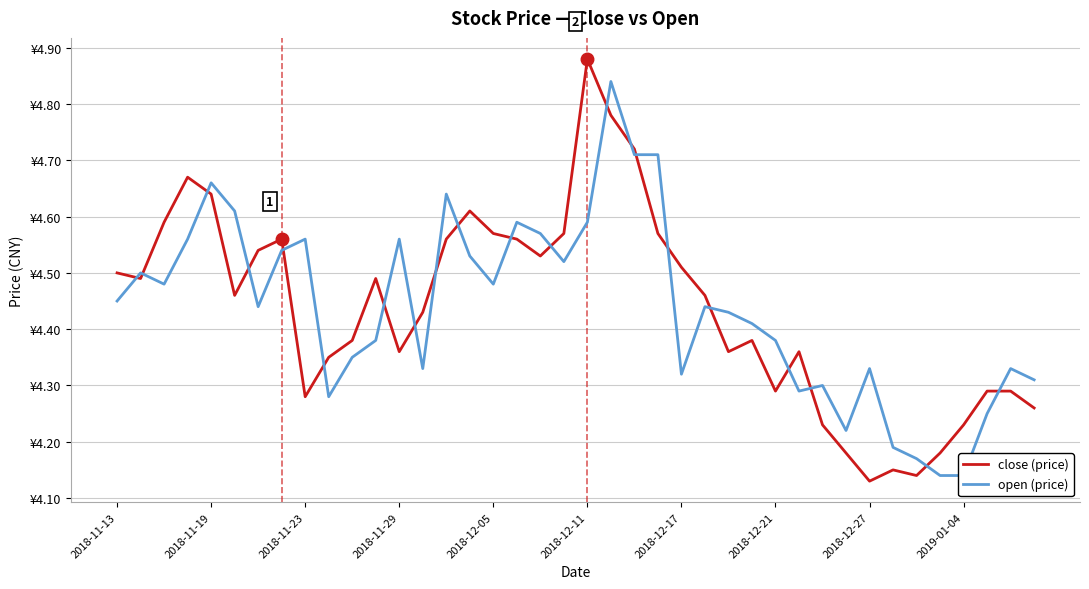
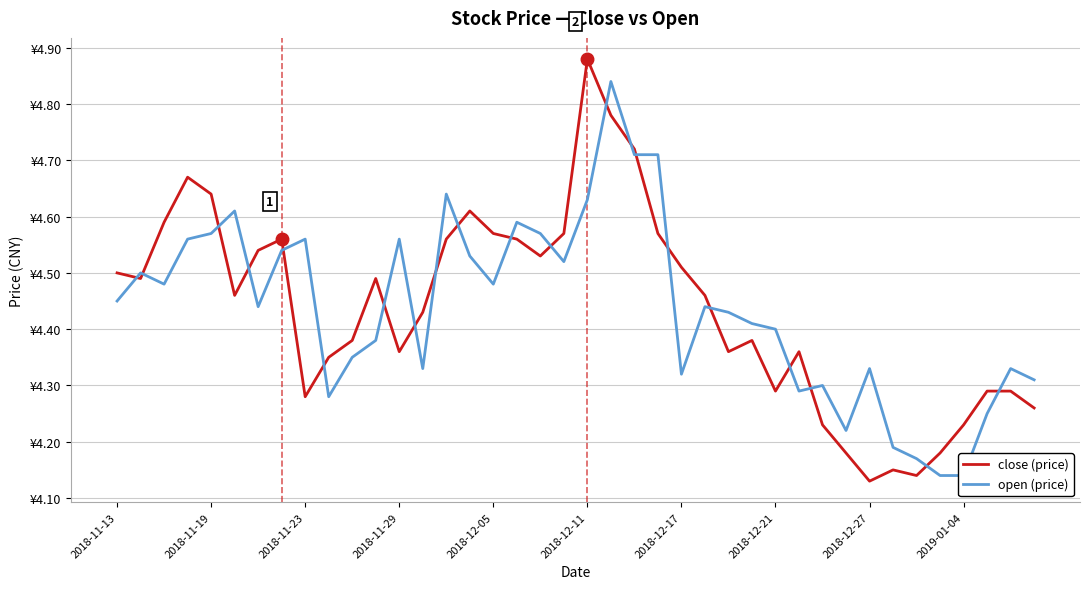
open (price), 2018-11-19: ¥4.66 -> ¥4.57
open (price), 2018-12-11: ¥4.59 -> ¥4.63
open (price), 2018-12-21: ¥4.38 -> ¥4.40
